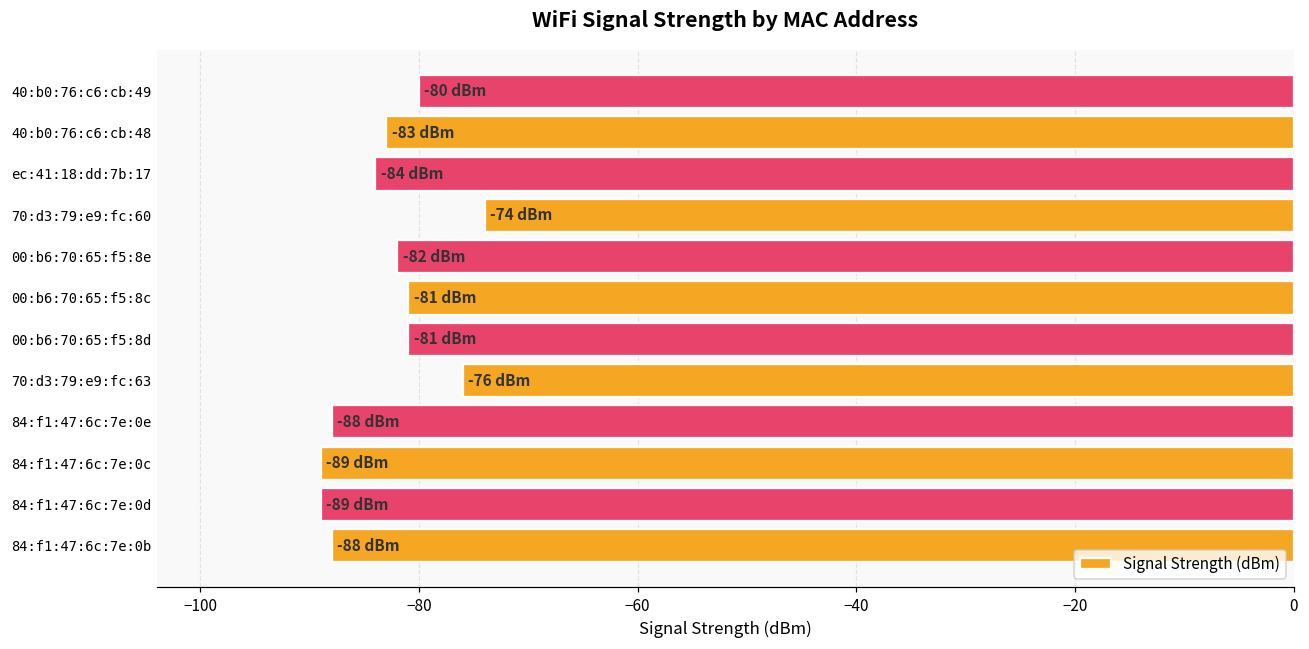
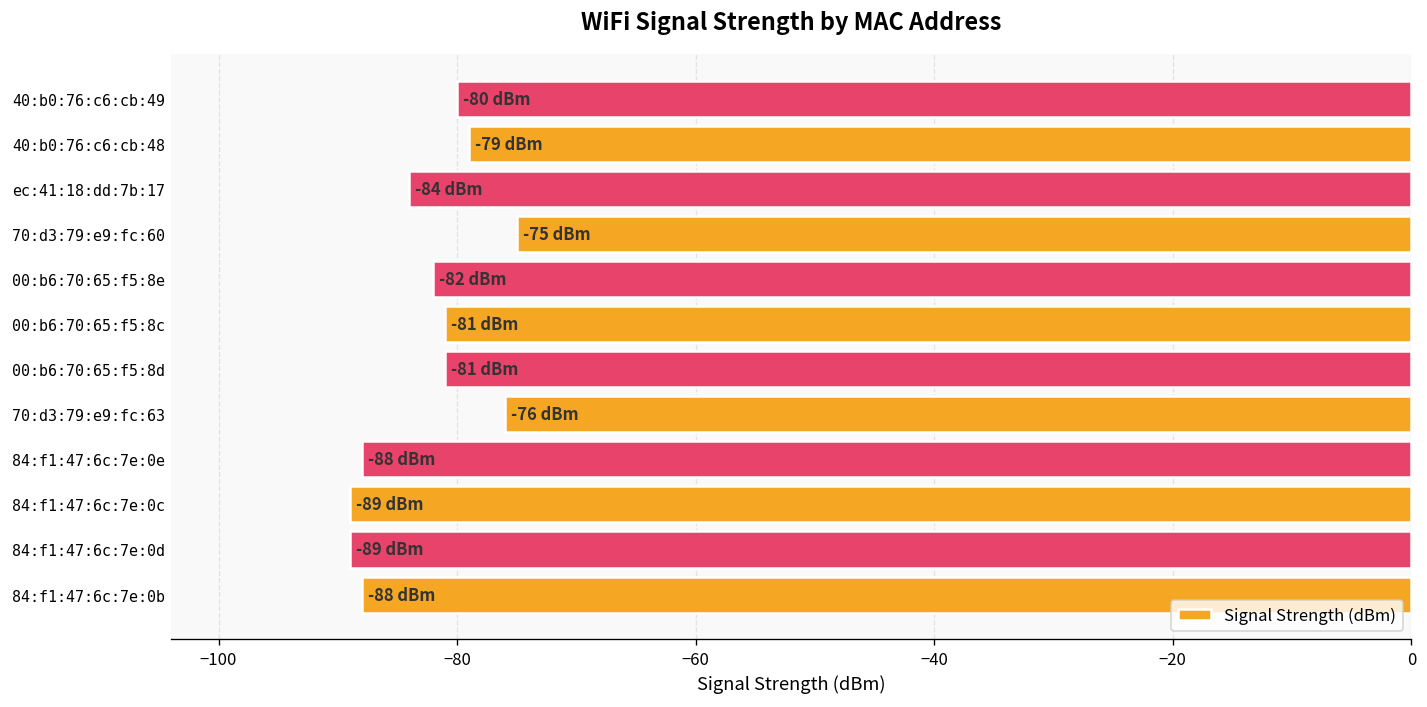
40:b0:76:c6:cb:48: -83 -> -79
70:d3:79:e9:fc:60: -74 -> -75
